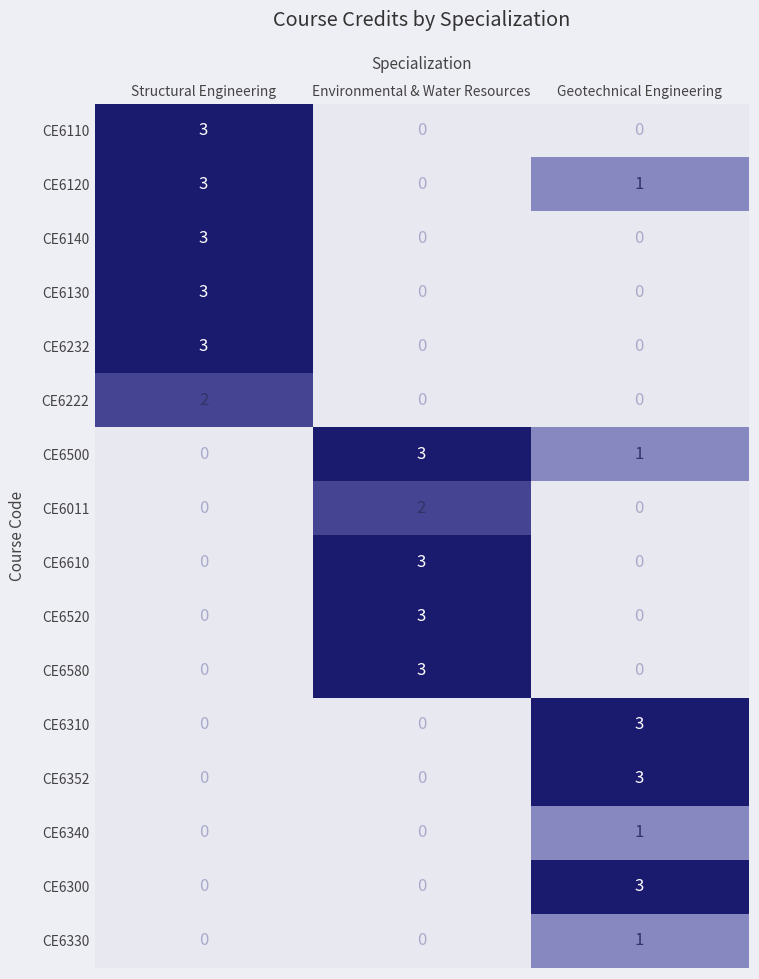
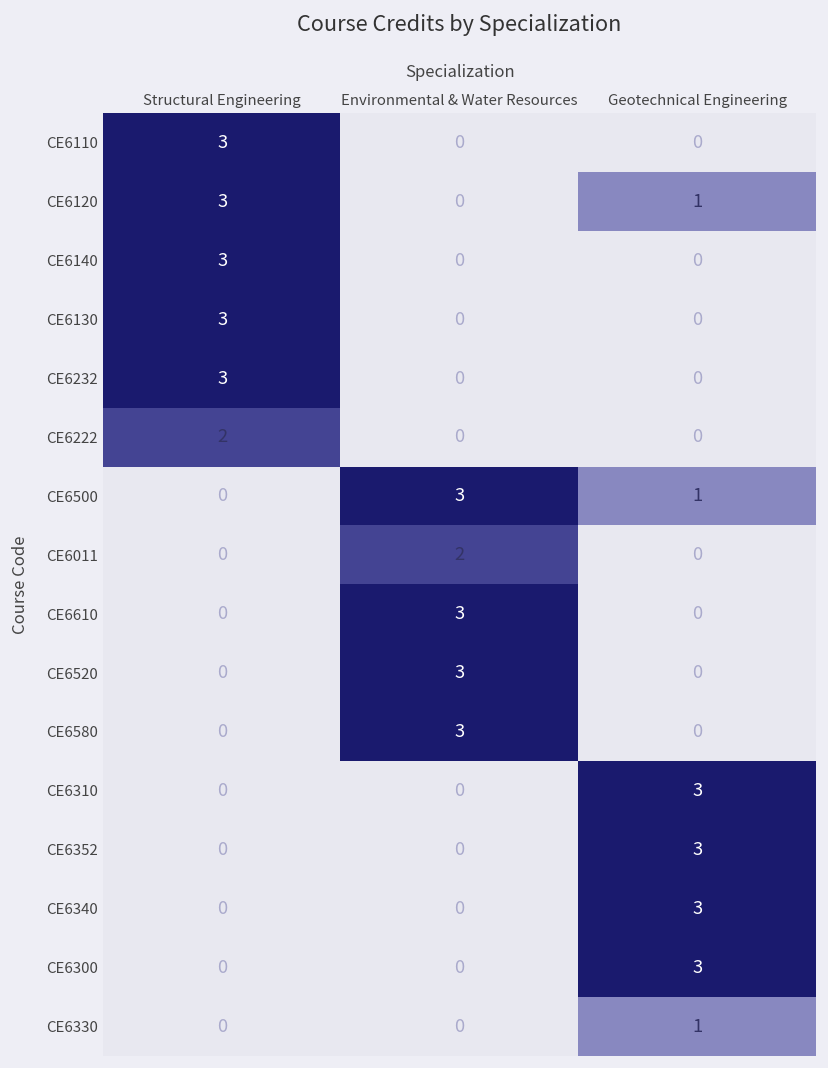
CE6340, Geotechnical Engineering: 1 -> 3
